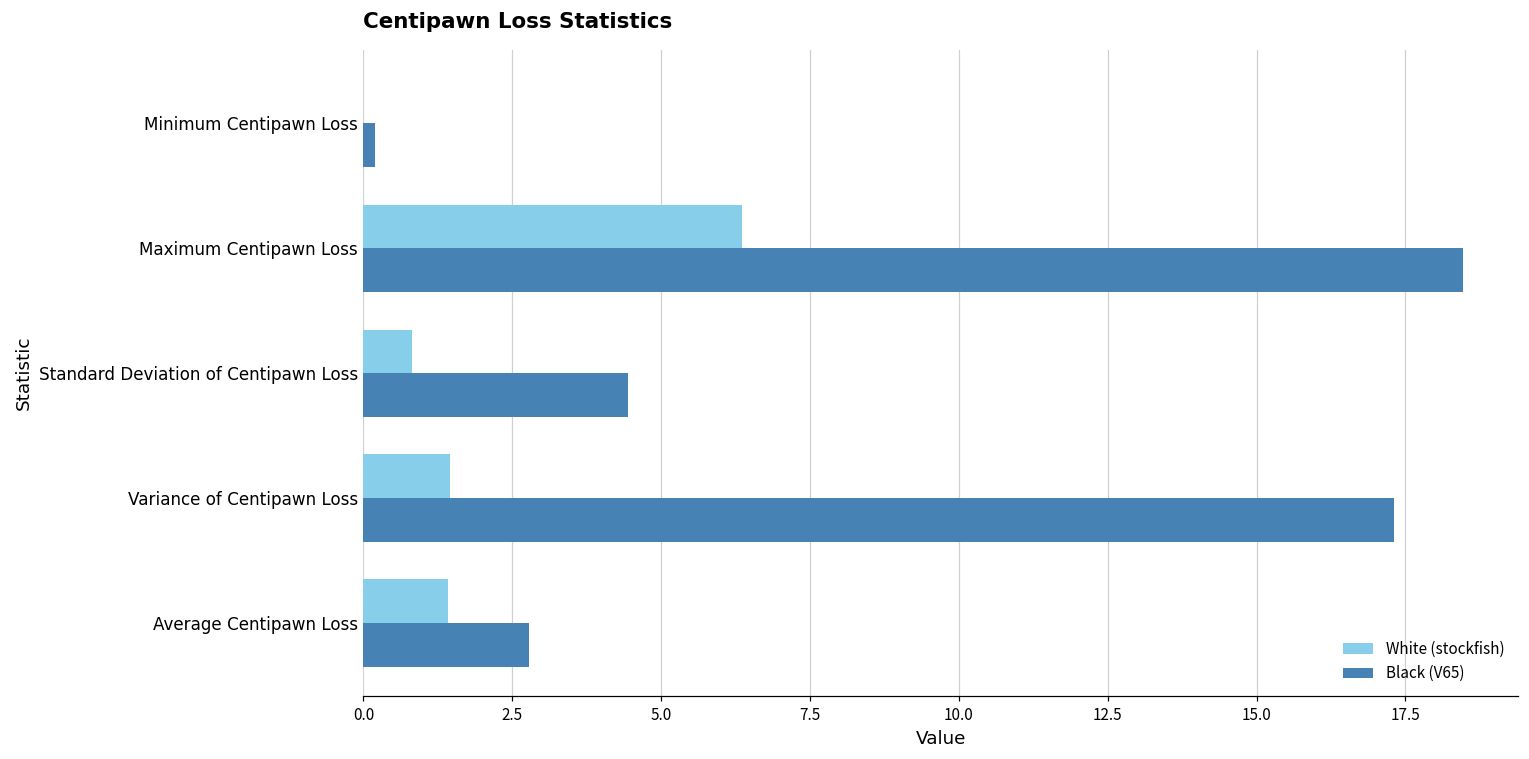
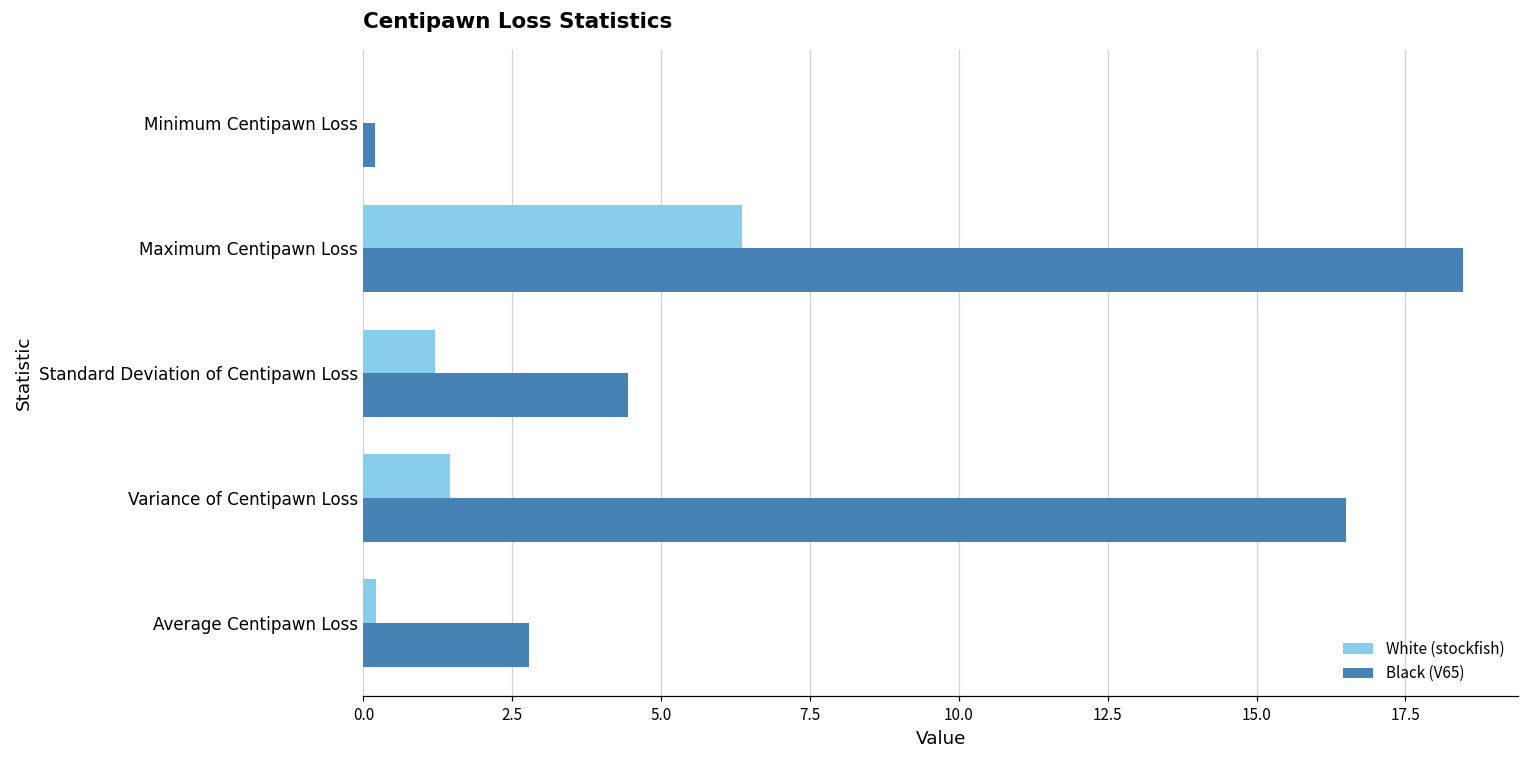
White (stockfish), Standard Deviation of Centipawn Loss: 0.8 -> 1.2
Black (V65), Variance of Centipawn Loss: 17.3 -> 16.5
White (stockfish), Average Centipawn Loss: 1.4 -> 0.2
